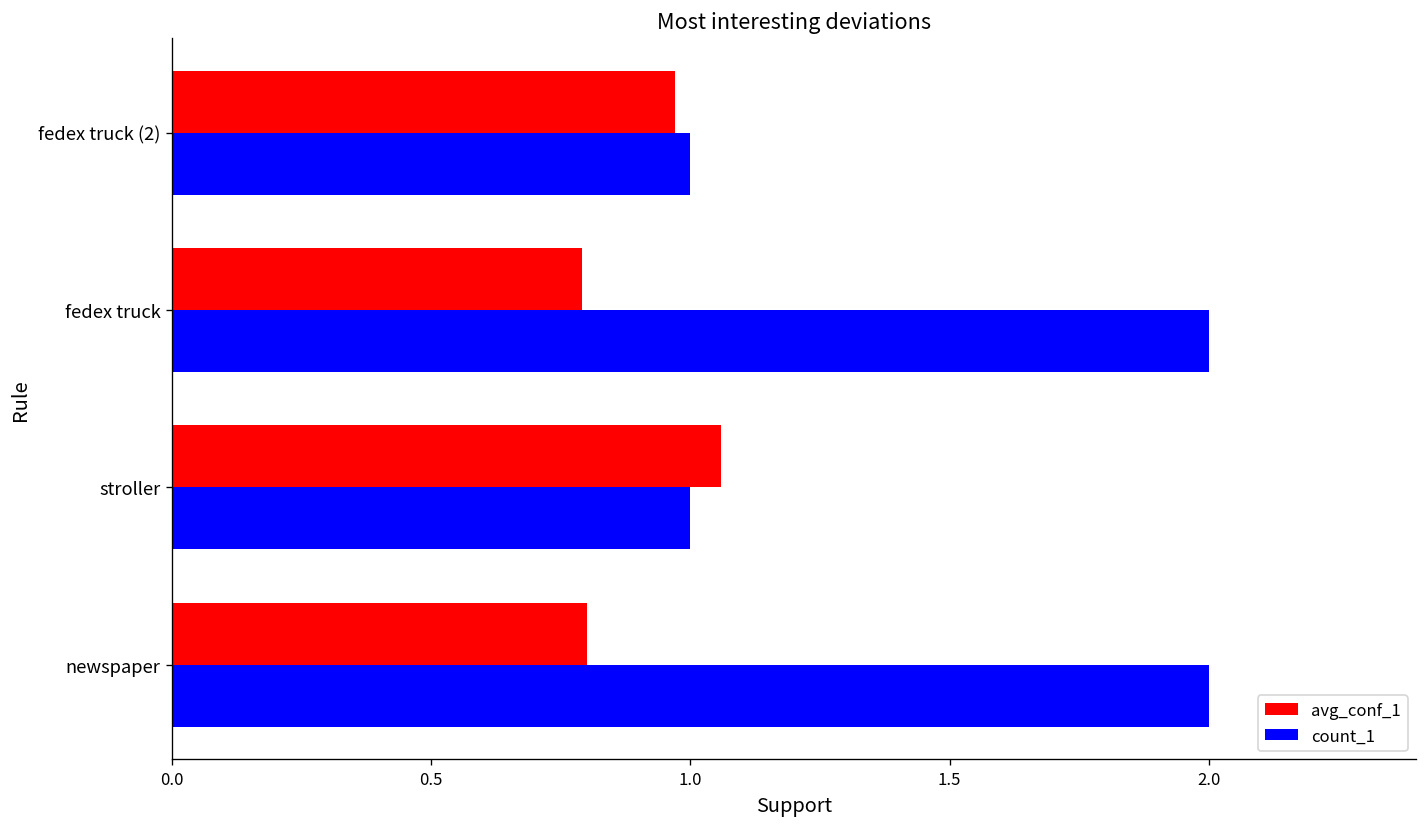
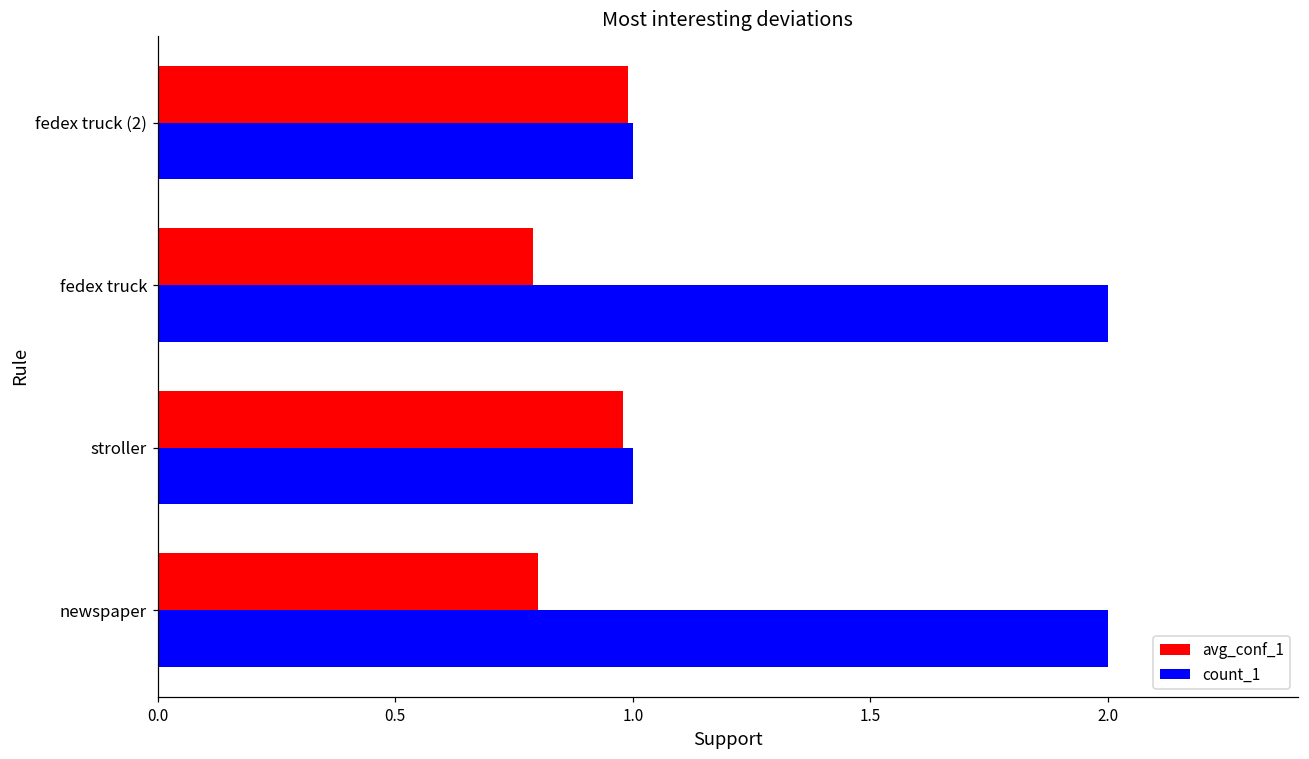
avg_conf_1, fedex truck (2): 0.97 -> 0.99
avg_conf_1, stroller: 1.06 -> 0.98
